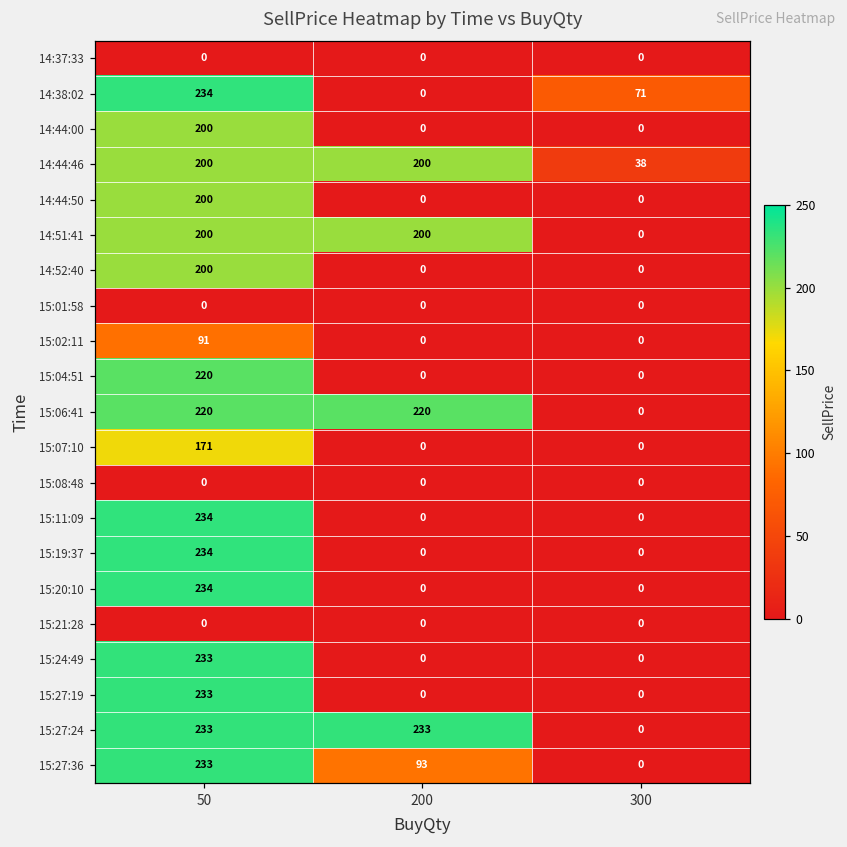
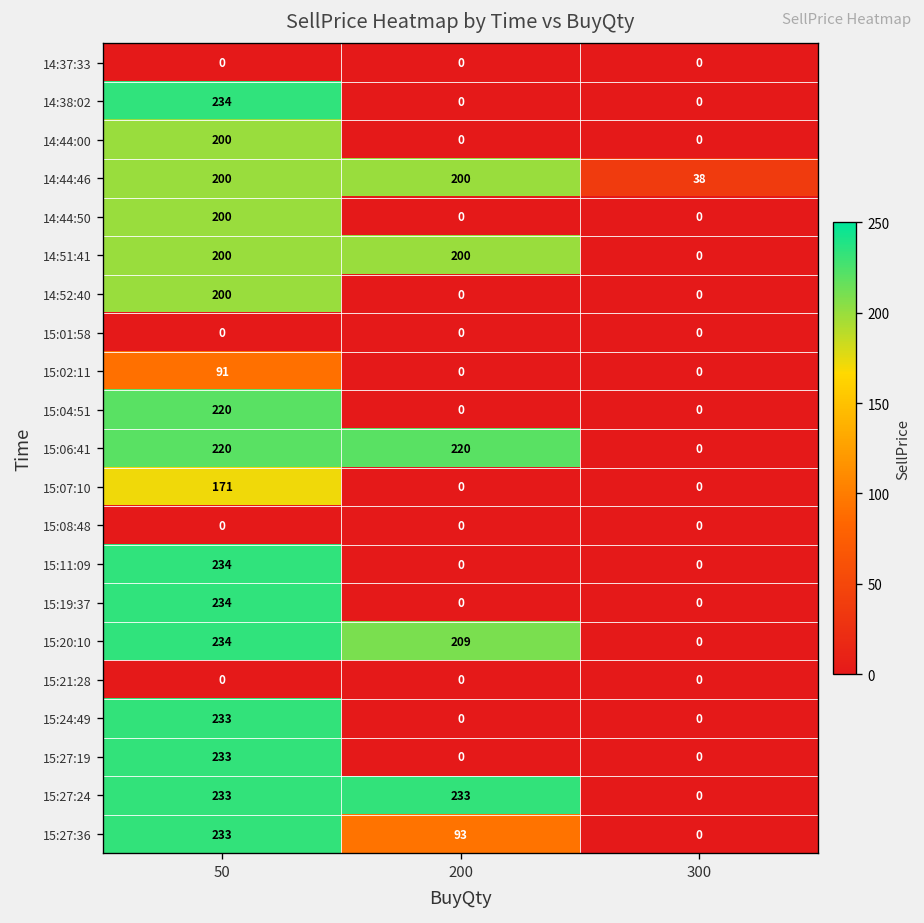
14:38:02, 300: 71 -> 0
15:20:10, 200: 0 -> 209
